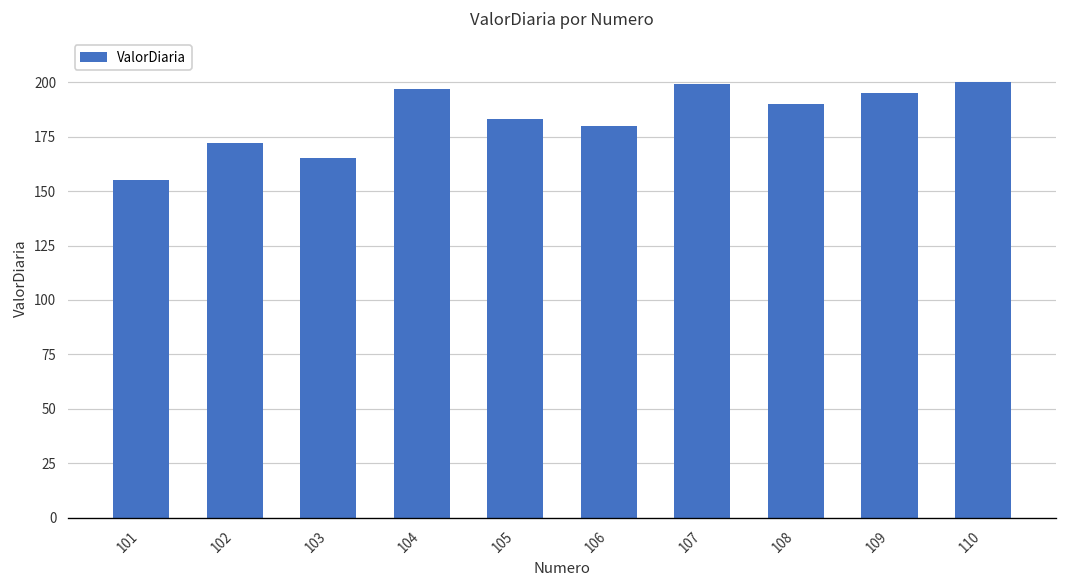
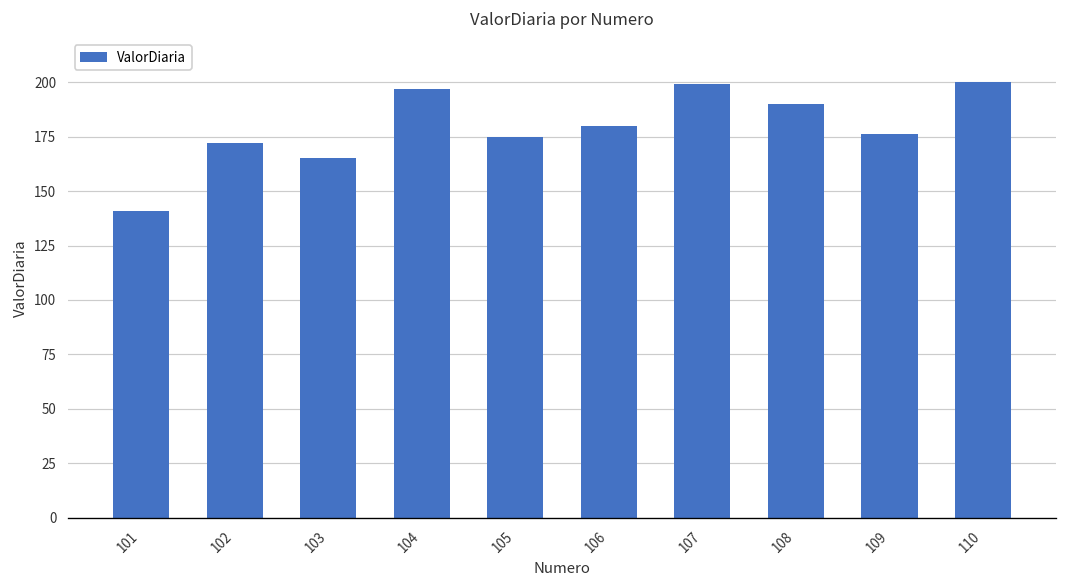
101: 155 -> 141
105: 183 -> 175
109: 195 -> 176
